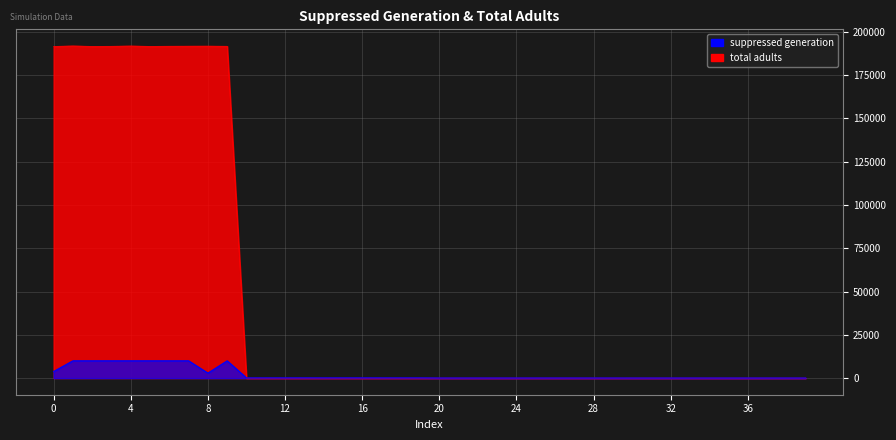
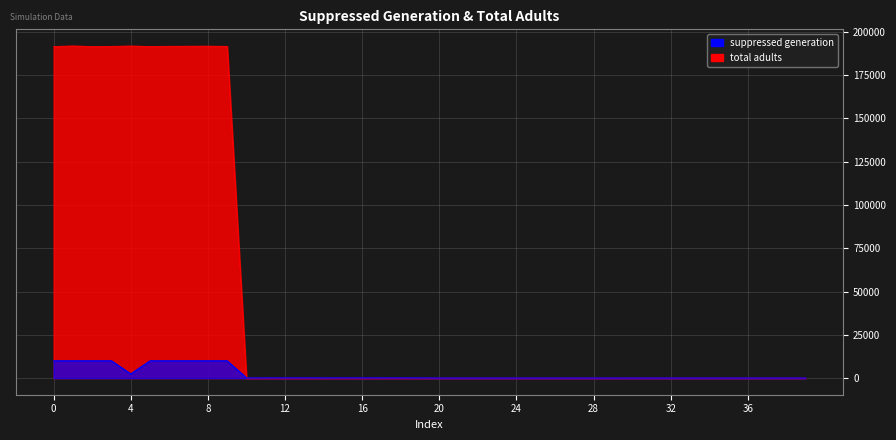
suppressed generation, 0: 4000 -> 10000
suppressed generation, 4: 10000 -> 2000
suppressed generation, 8: 3000 -> 10000
